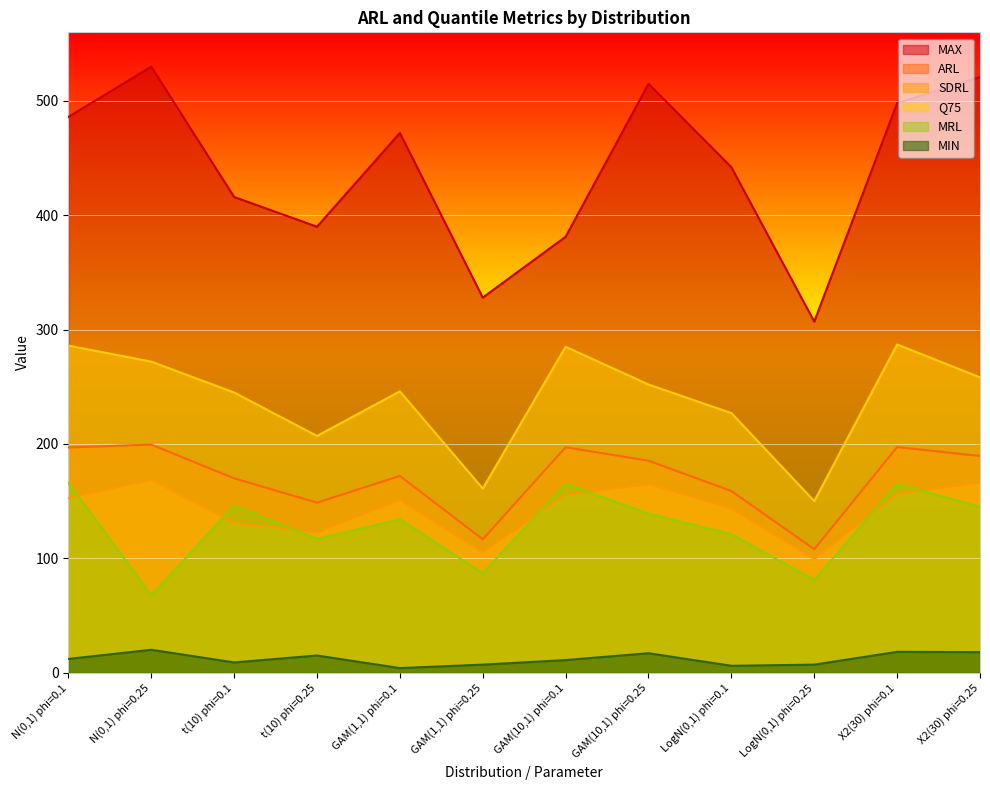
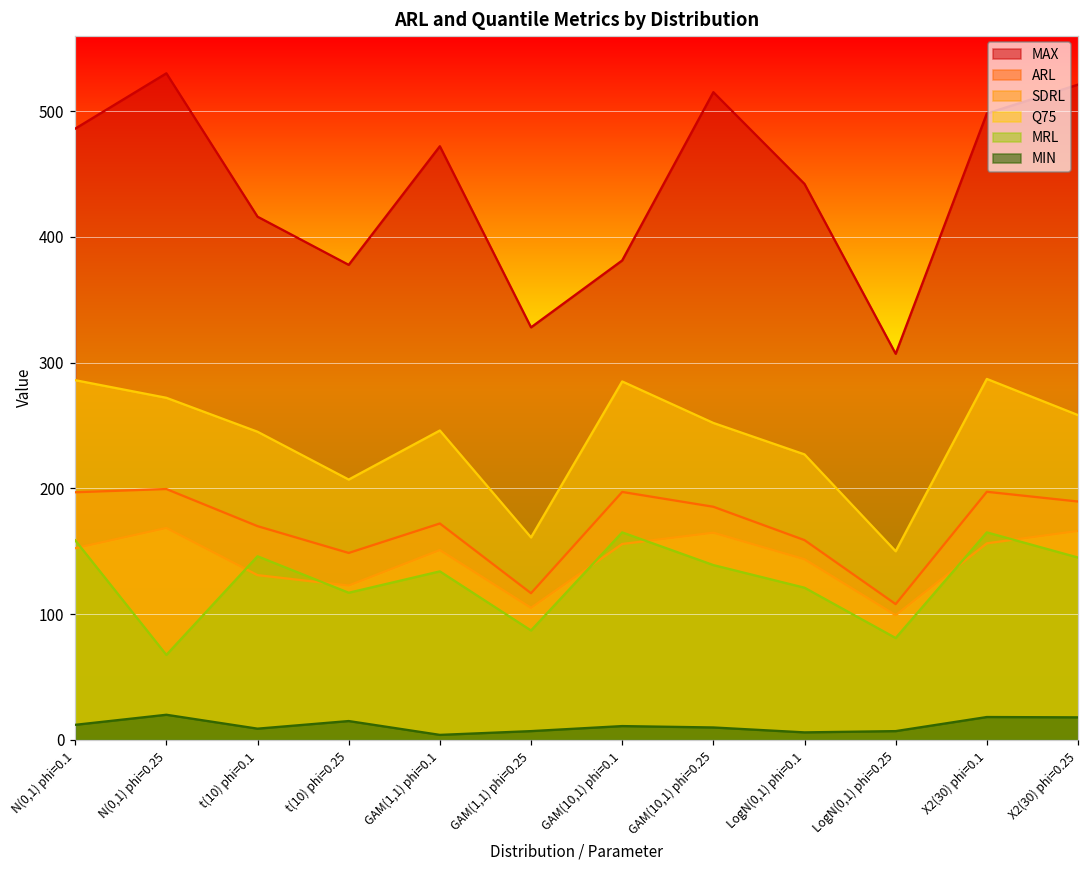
MRL, N(0,1) phi=0.1: 166 -> 159
MAX, t(10) phi=0.25: 390 -> 378
MIN, GAM(10,1) phi=0.25: 17 -> 10
